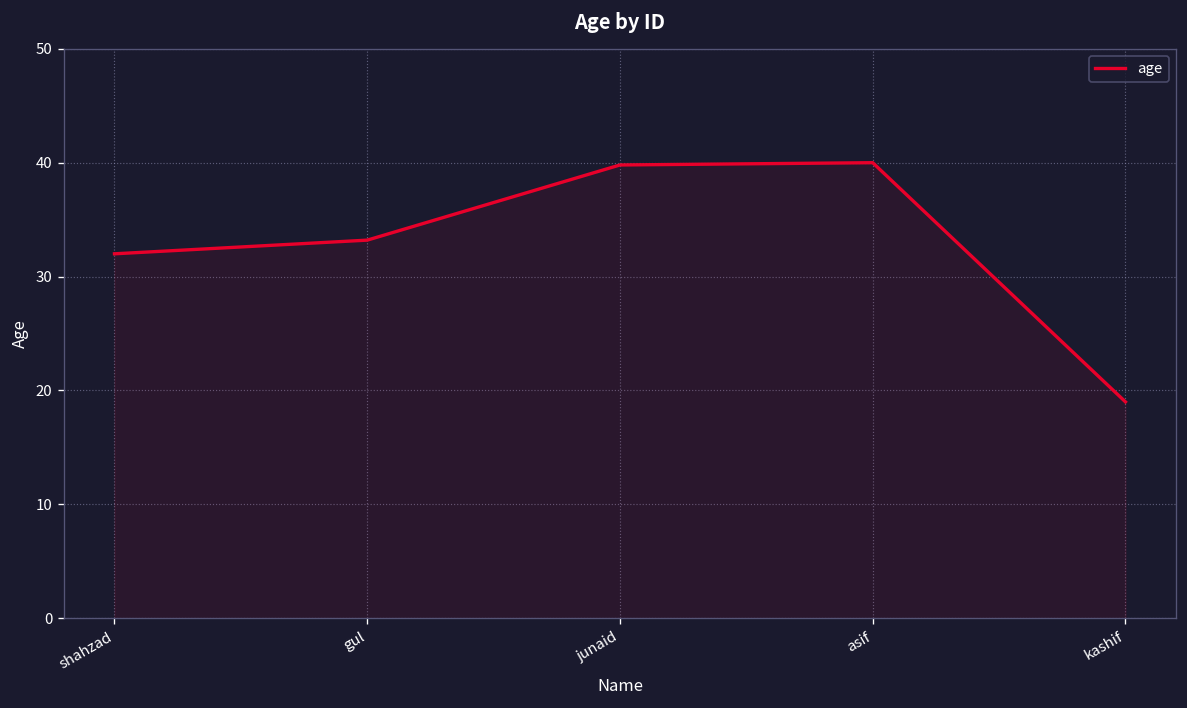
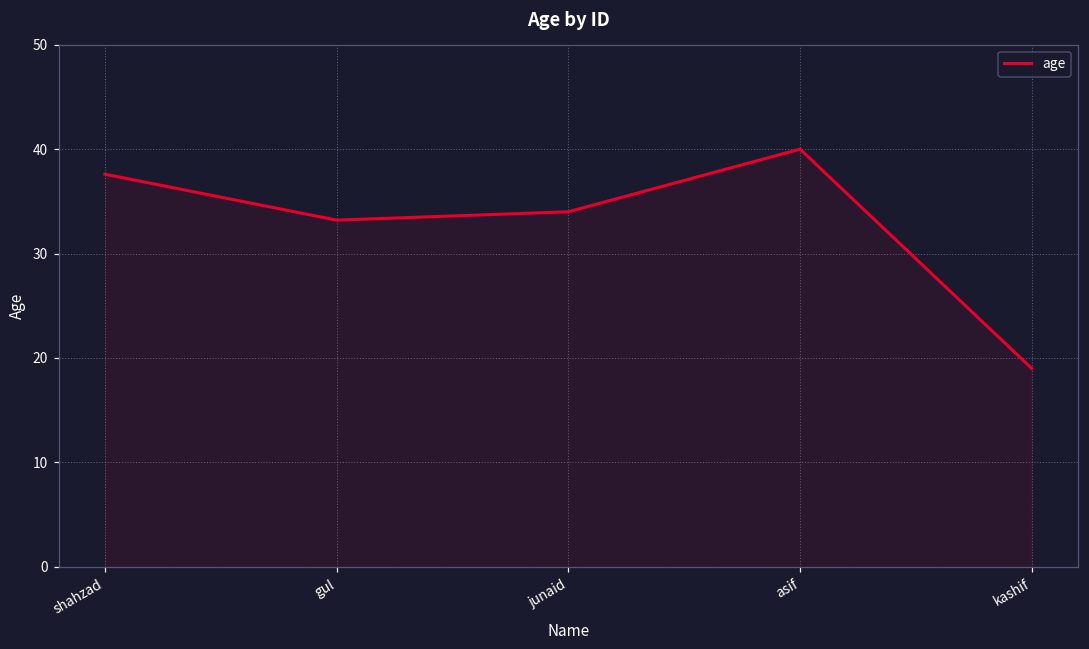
shahzad: 32 -> 38
junaid: 40 -> 34
